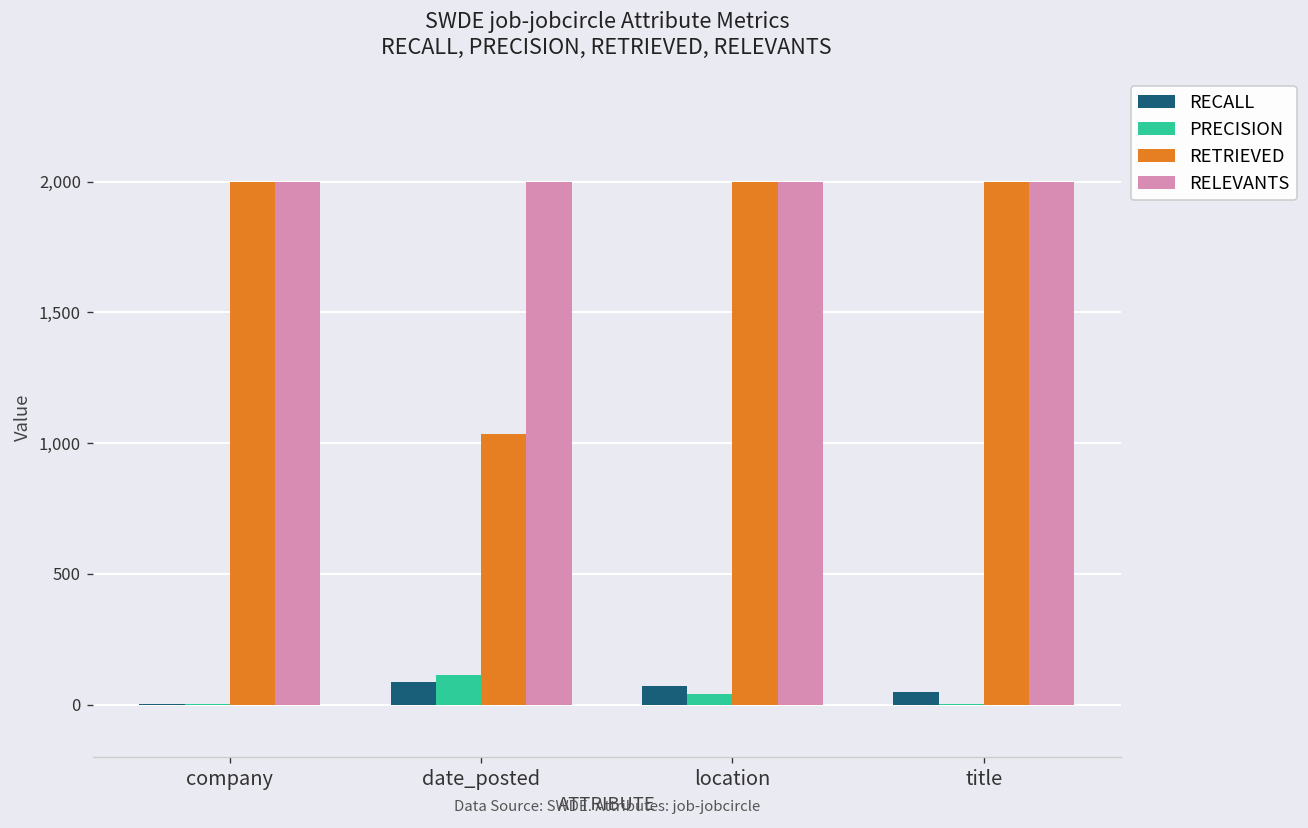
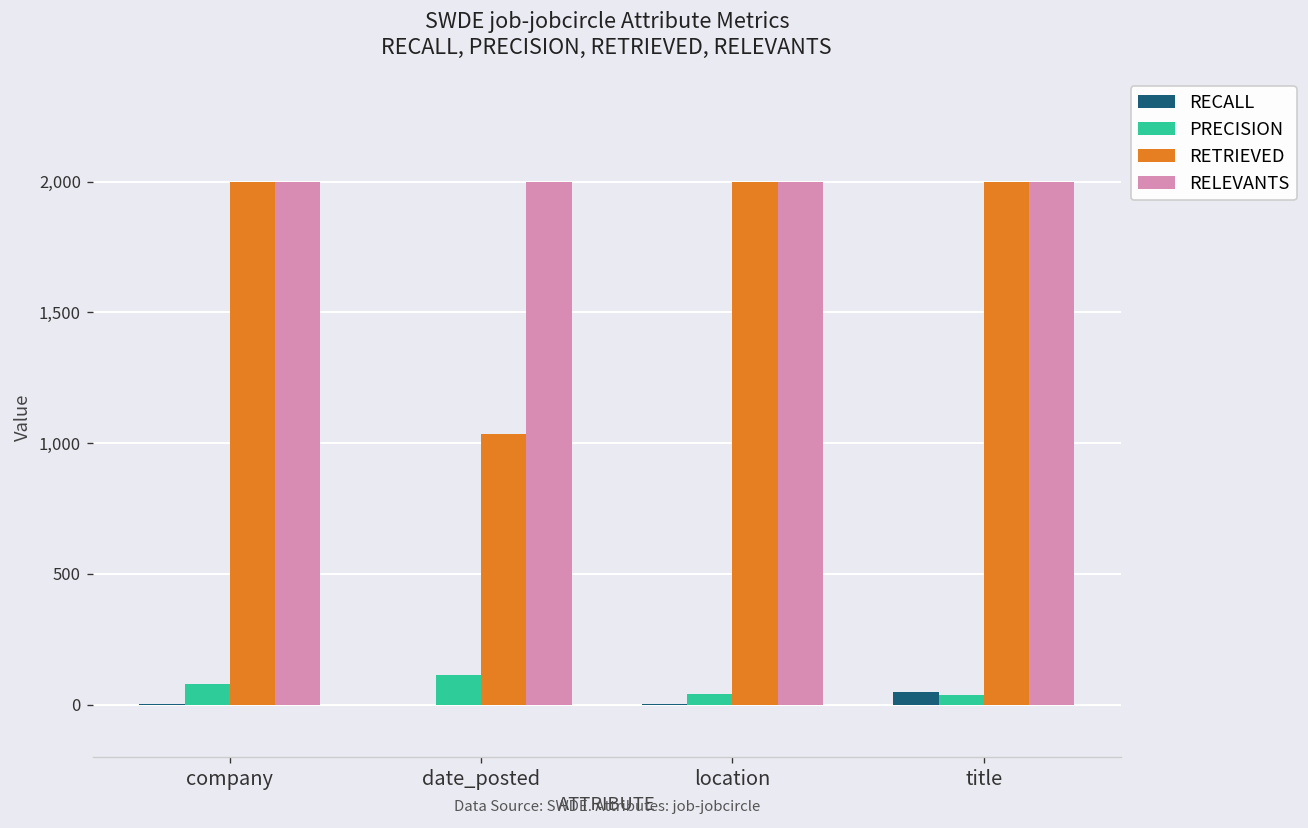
PRECISION, company: 0 -> 80
RECALL, date_posted: 90 -> 0
RECALL, location: 70 -> 0
PRECISION, title: 0 -> 40
